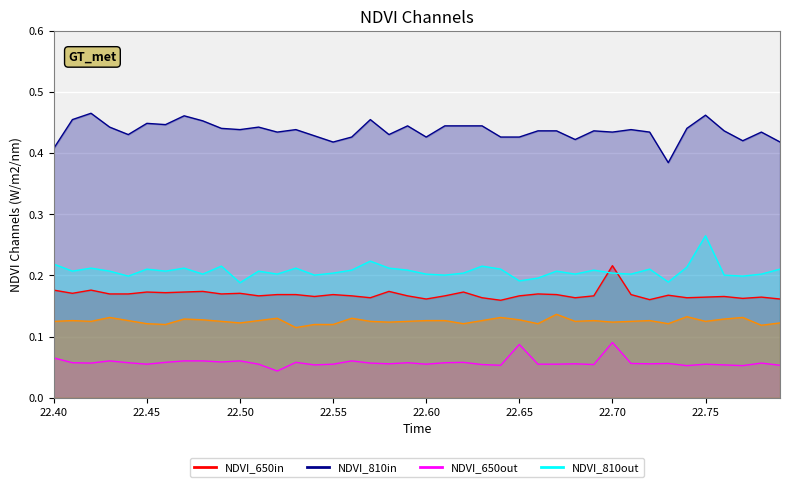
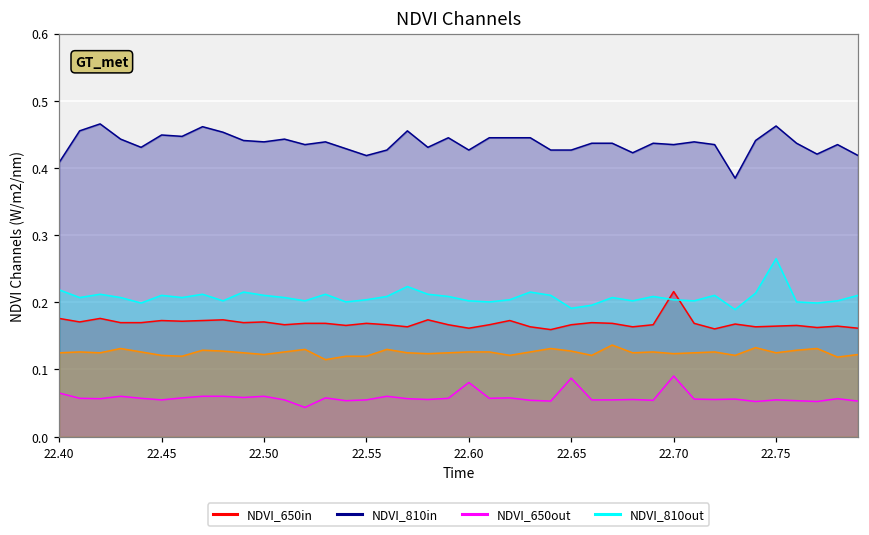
NDVI_810out, 22.50: 0.19 -> 0.21
NDVI_650out, 22.60: 0.05 -> 0.08
